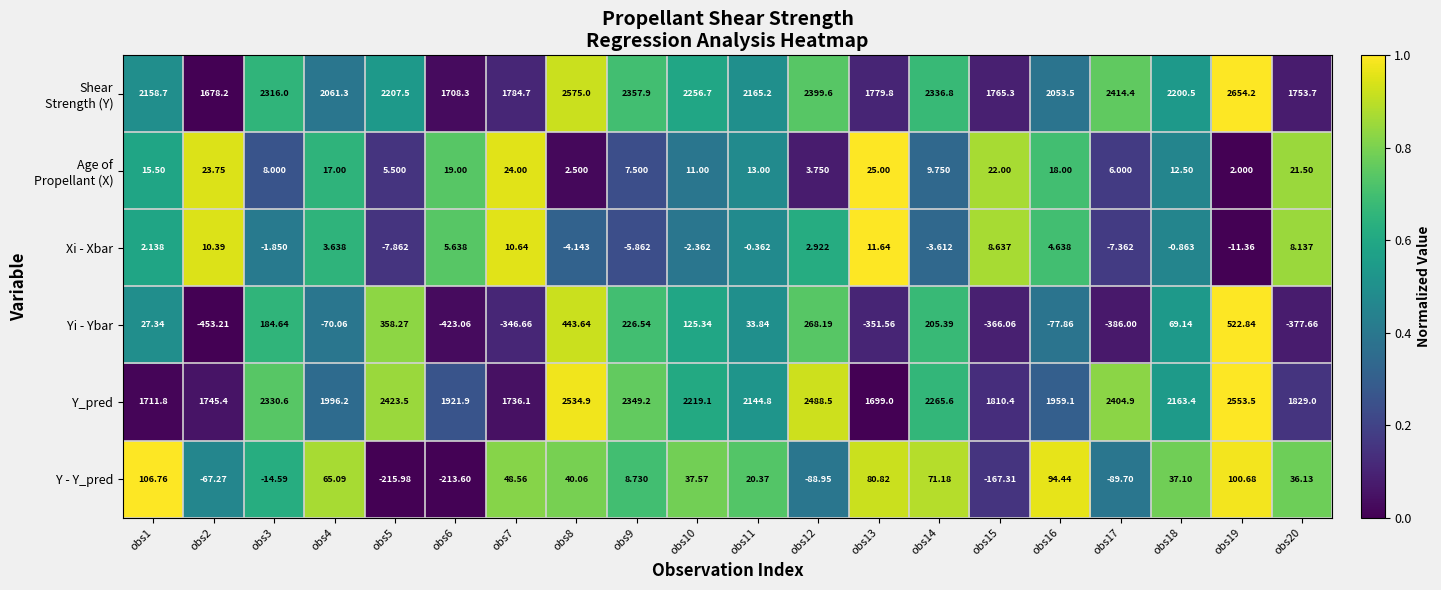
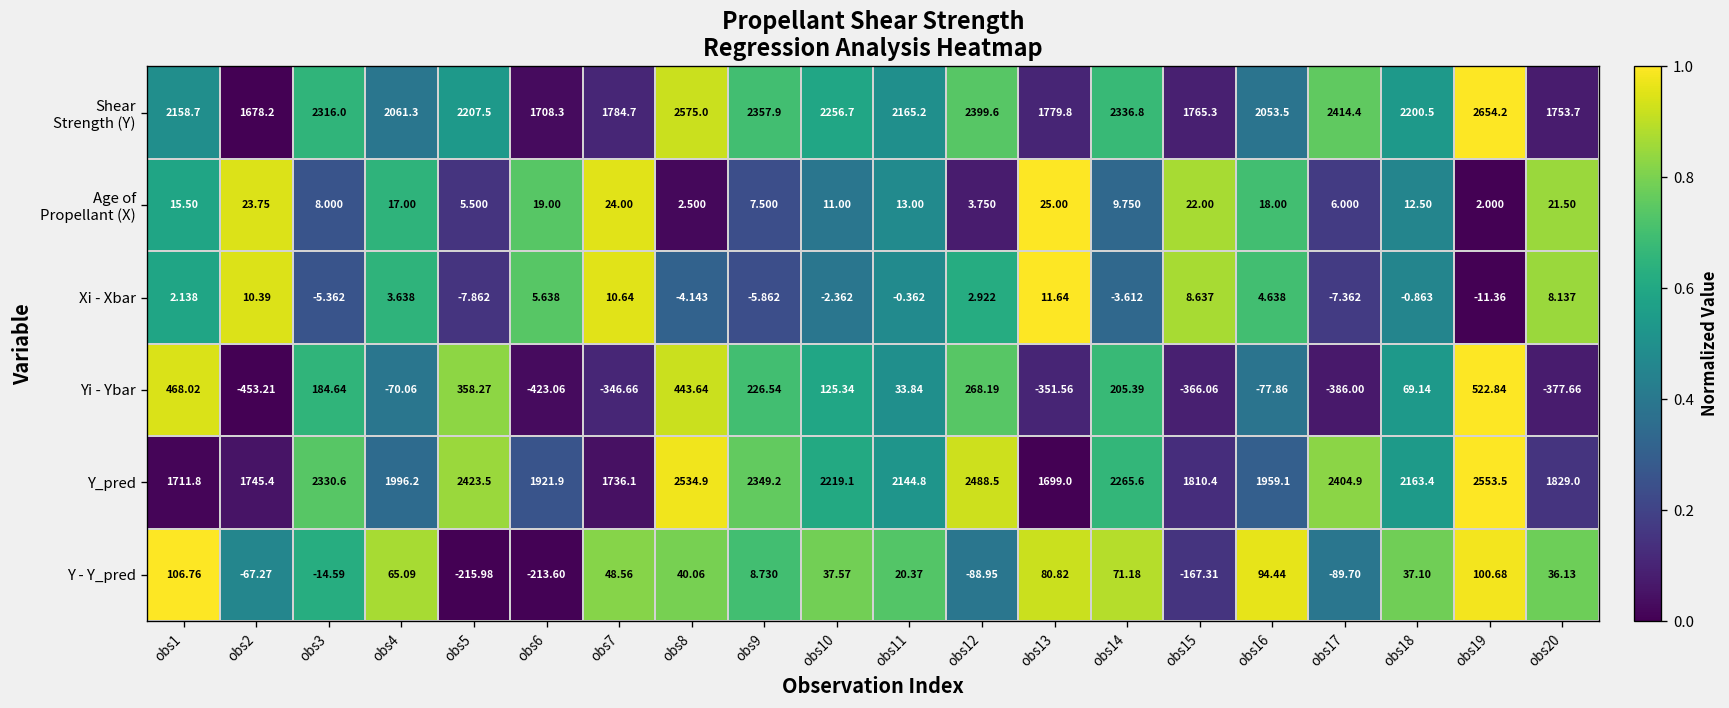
Xi - Xbar, obs3: -1.850 -> -5.362
Yi - Ybar, obs1: 27.34 -> 468.02
